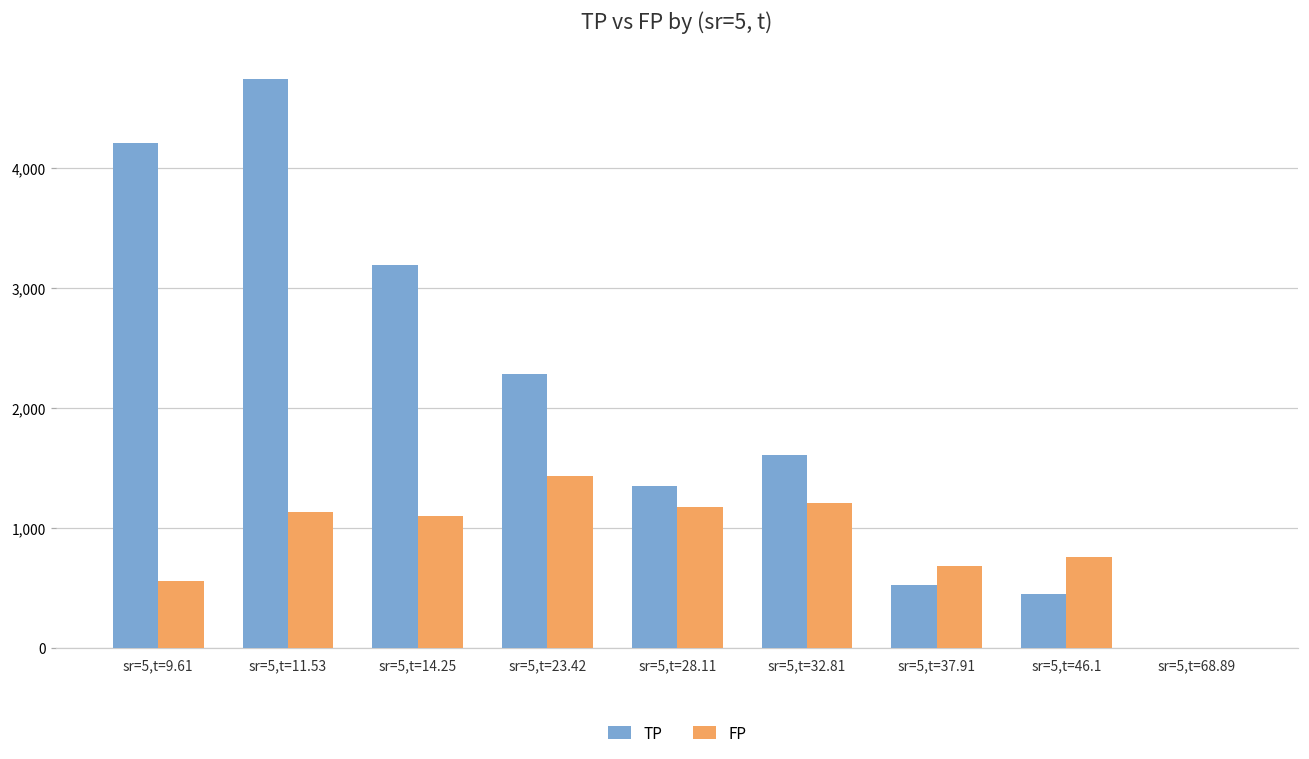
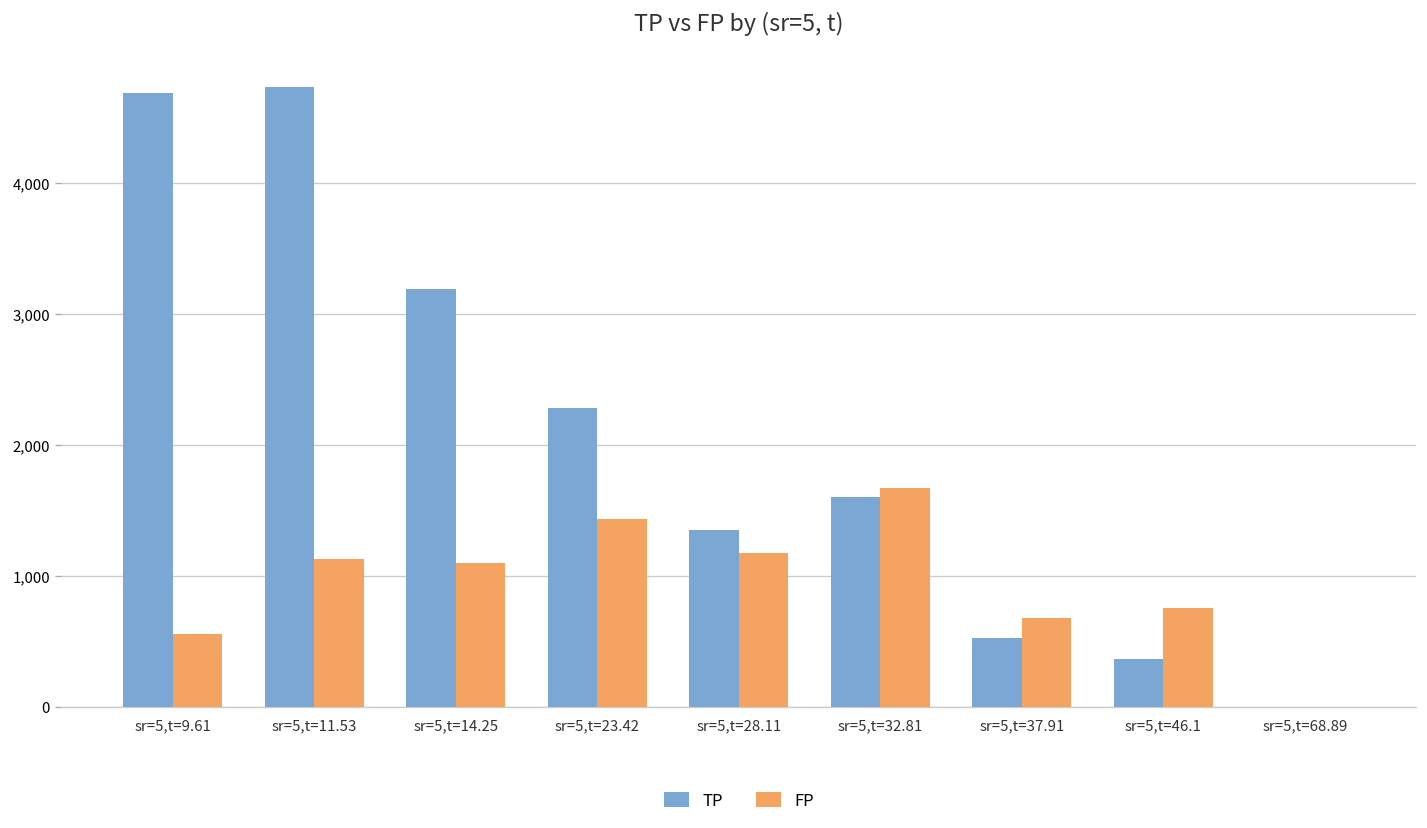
TP, sr=5,t=9.61: 4,200 -> 4,690
FP, sr=5,t=32.81: 1,210 -> 1,670
TP, sr=5,t=46.1: 450 -> 370
